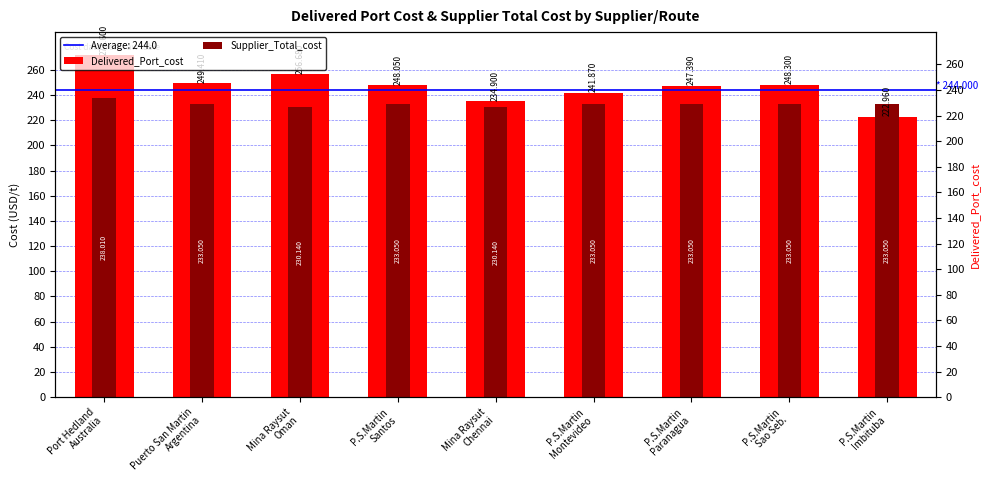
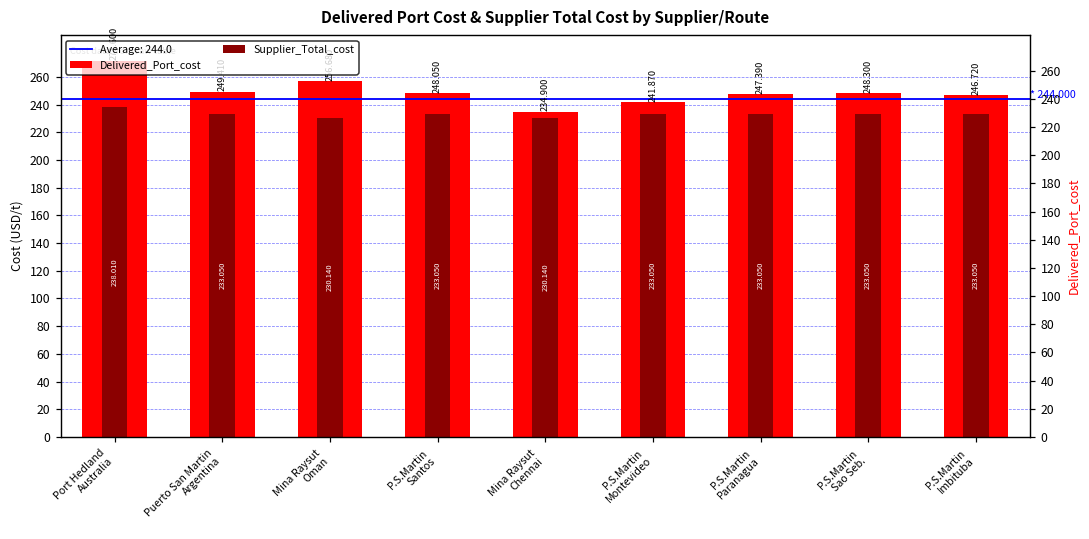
Delivered_Port_cost, P.S.Martin Imbituba: 222.960 -> 246.720
